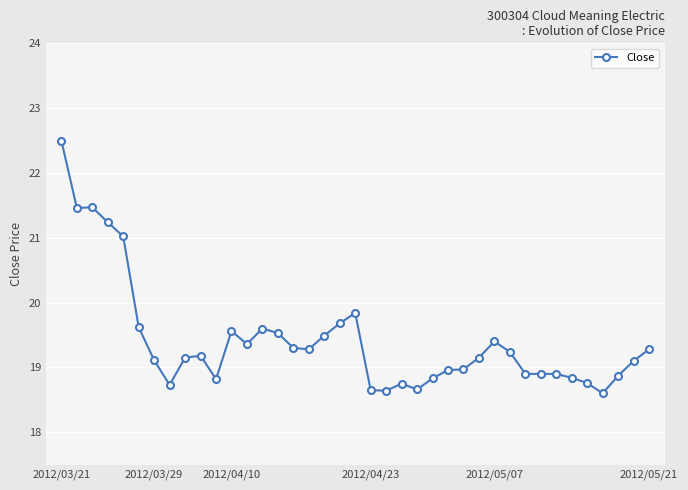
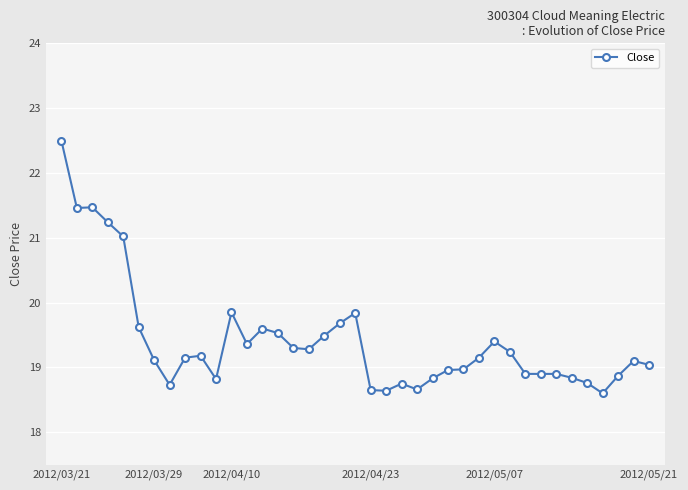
2012/04/10: 19.6 -> 19.9
2012/05/21: 19.3 -> 19.0
